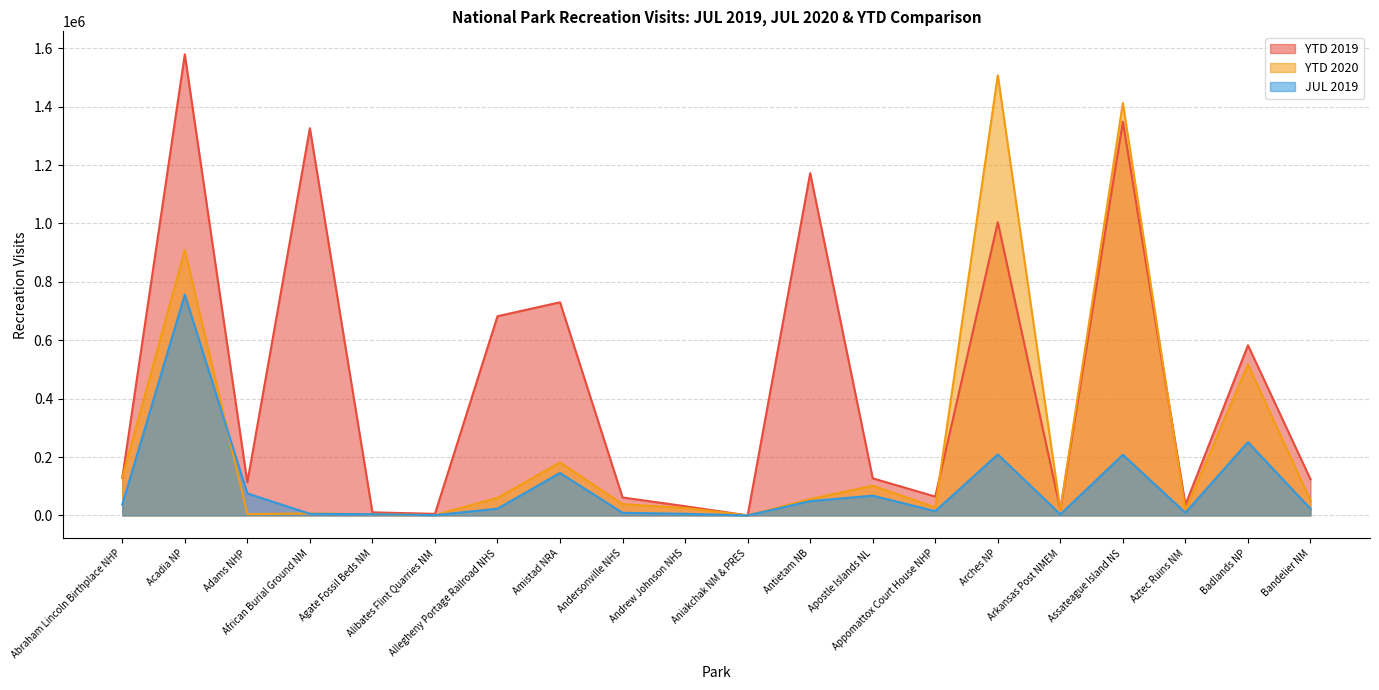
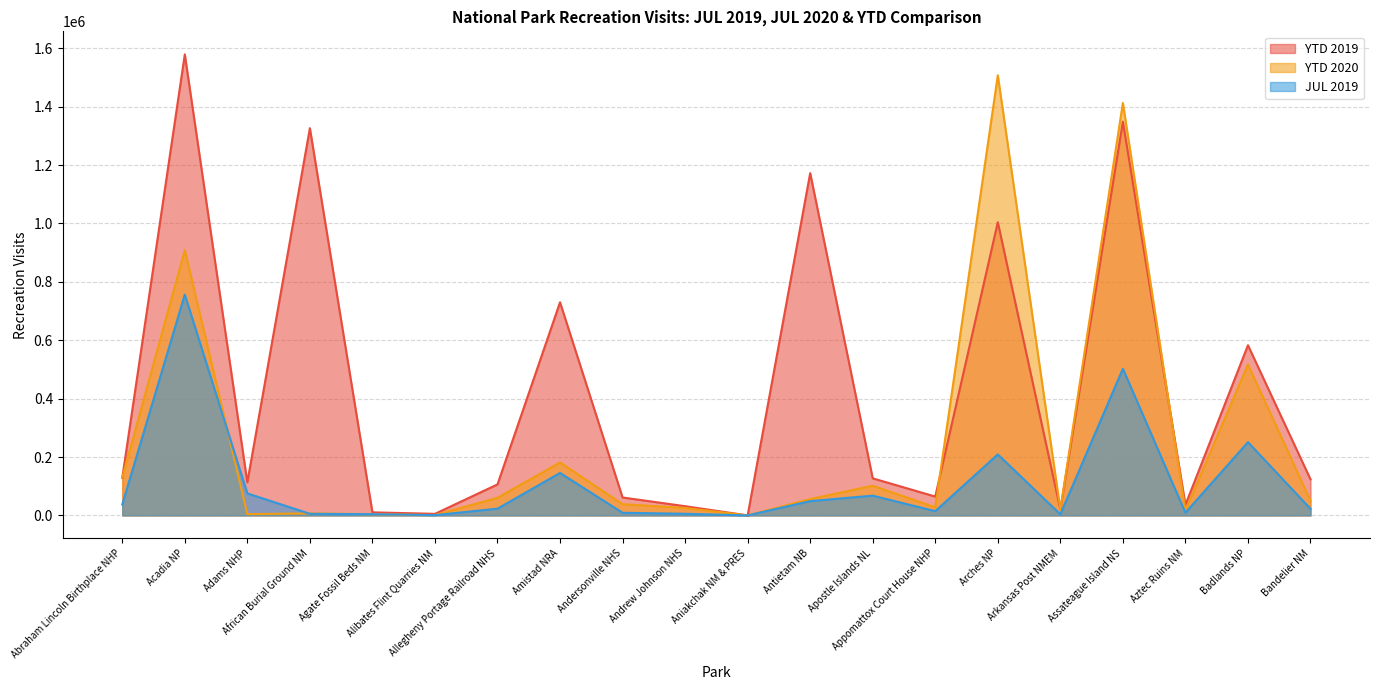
YTD 2019, Allegheny Portage Railroad NHS: 680000 -> 110000
JUL 2019, Assateague Island NS: 210000 -> 500000
